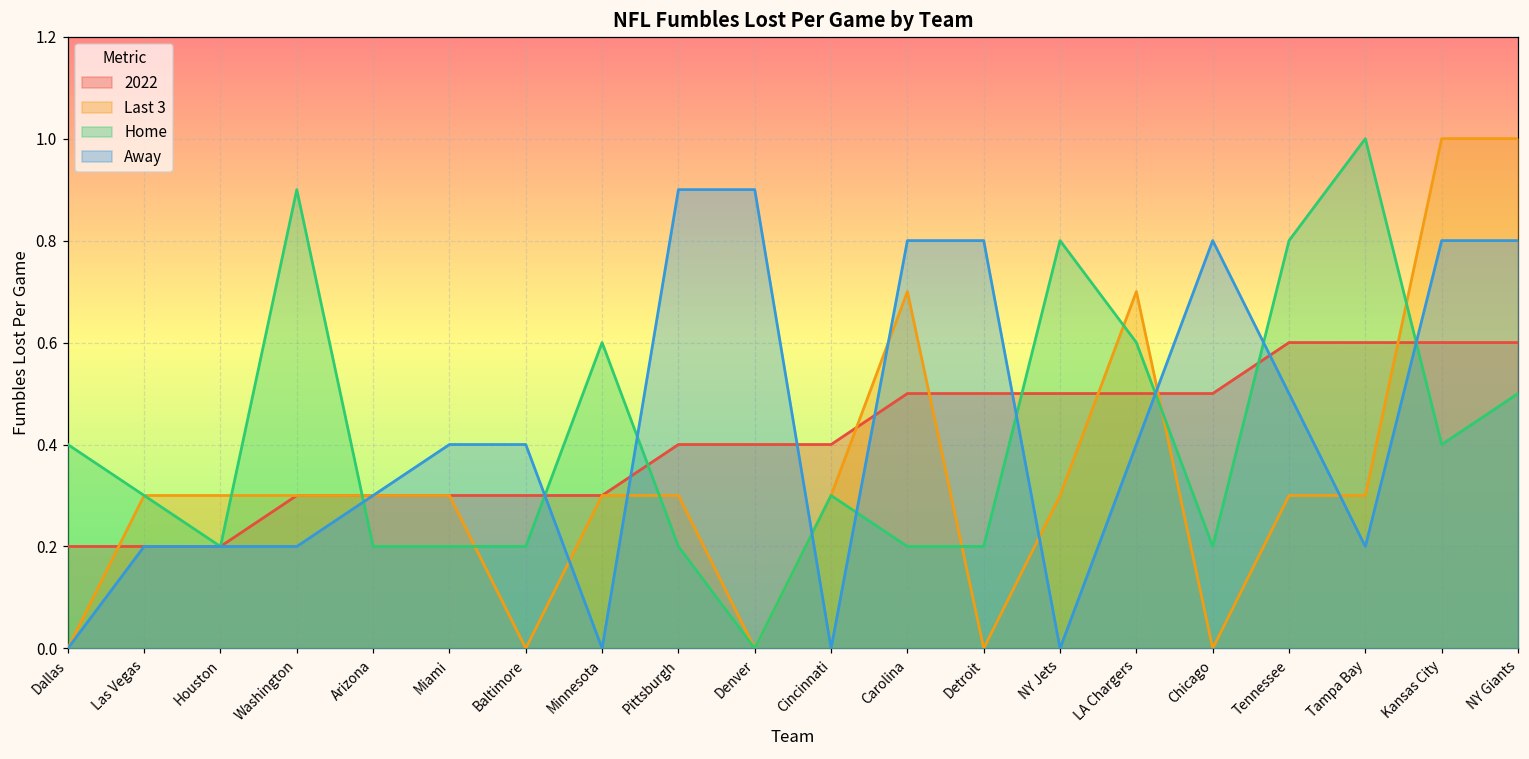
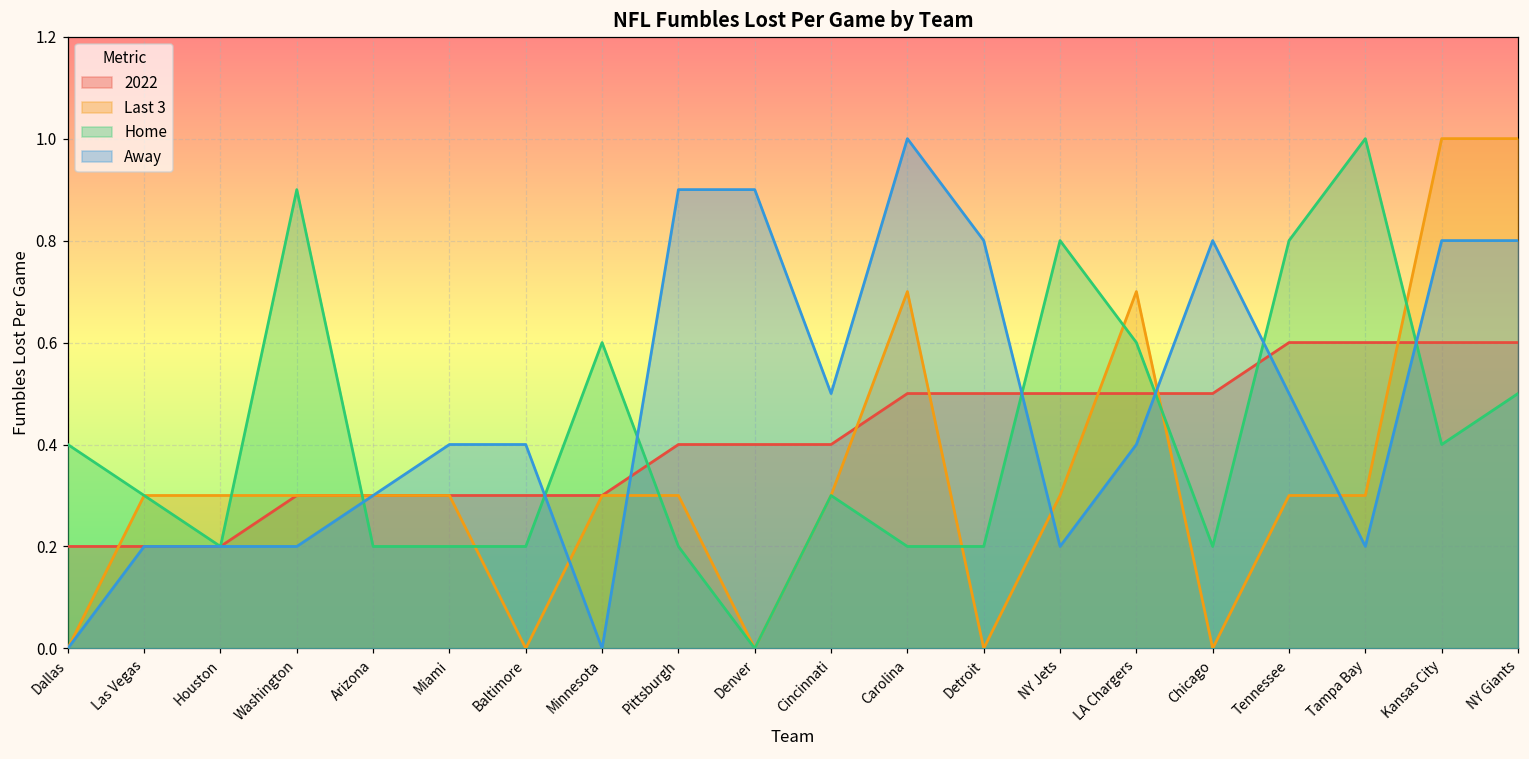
Away, Cincinnati: 0.0 -> 0.5
Away, Carolina: 0.8 -> 1.0
Away, NY Jets: 0.0 -> 0.2
